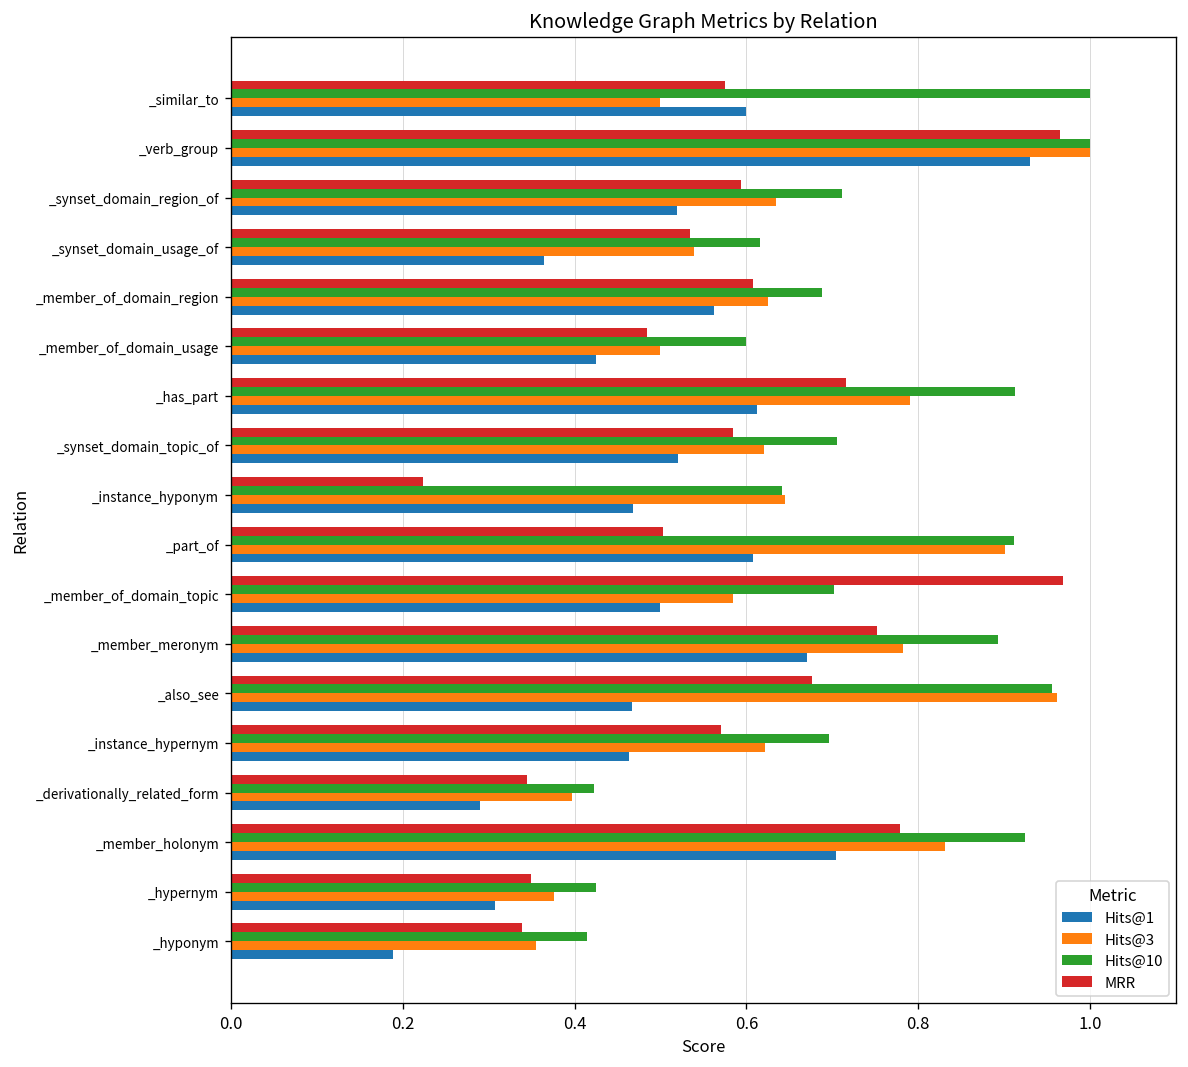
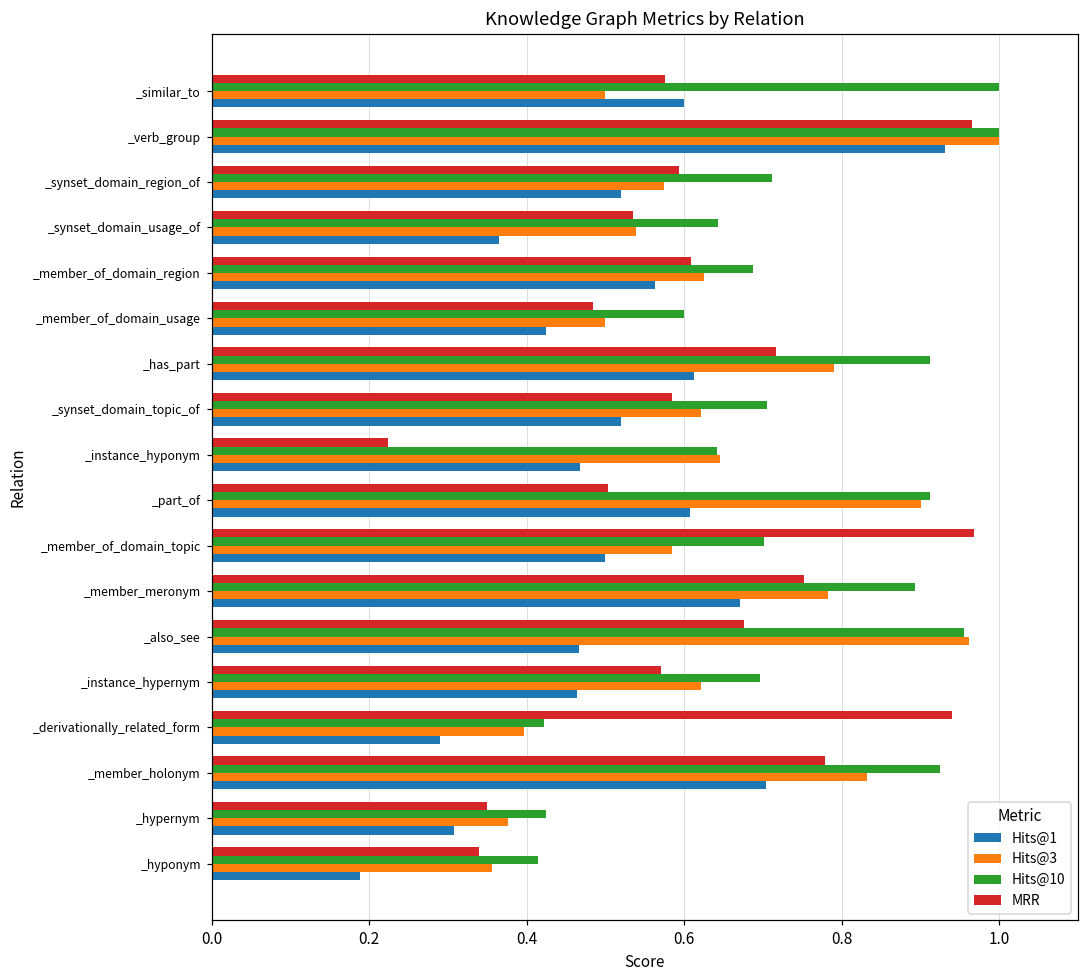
Hits@3, _synset_domain_region_of: 0.63 -> 0.57
Hits@10, _synset_domain_usage_of: 0.62 -> 0.64
MRR, _derivationally_related_form: 0.34 -> 0.94
